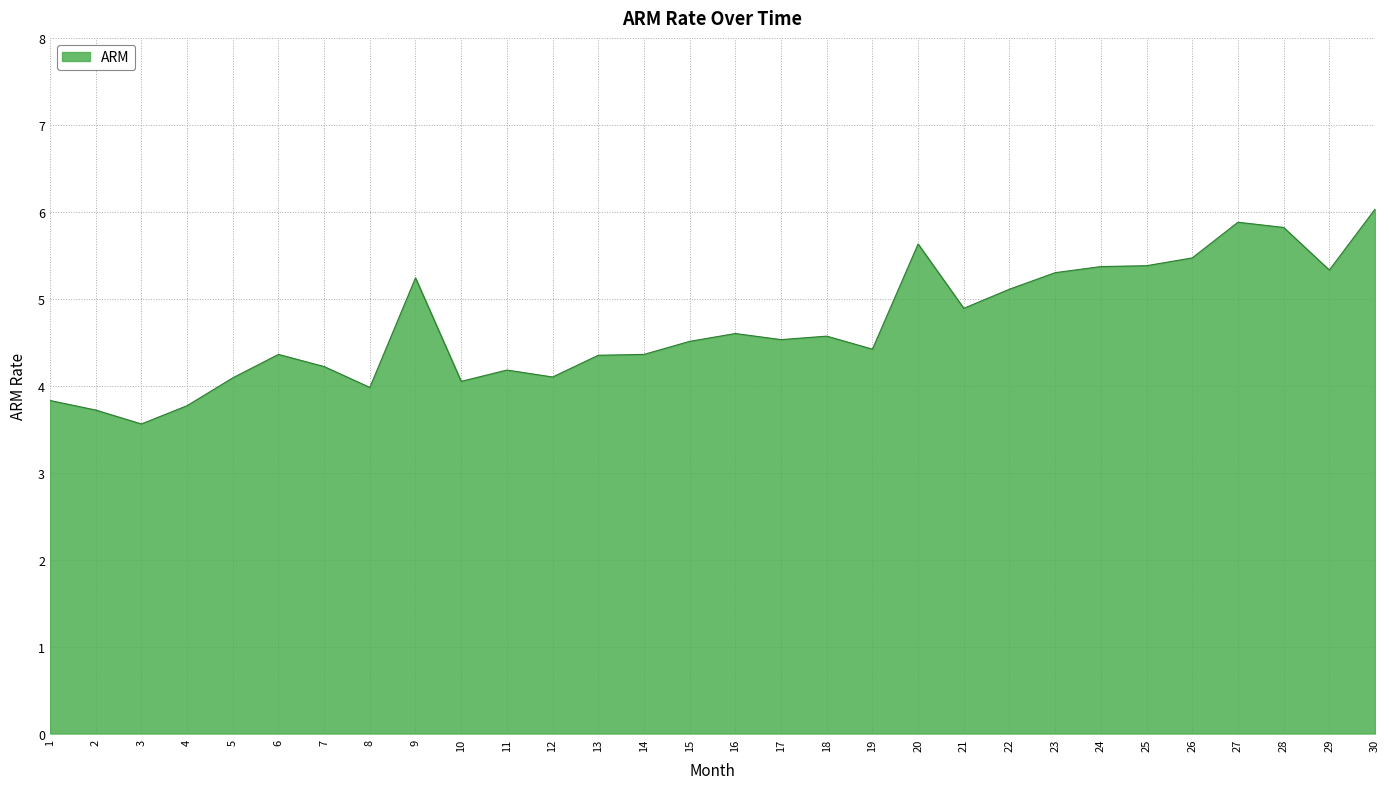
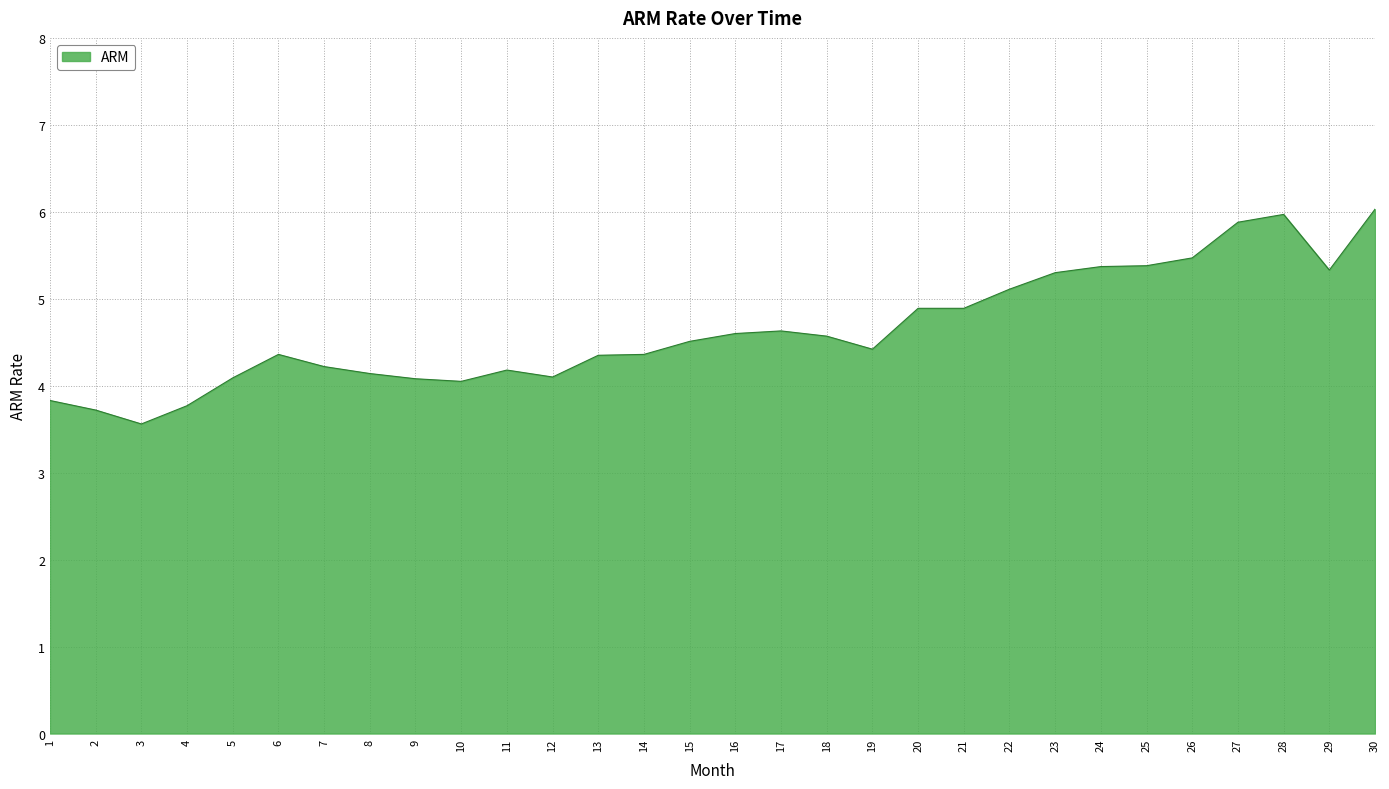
8: 4.0 -> 4.1
9: 5.2 -> 4.1
17: 4.5 -> 4.6
20: 5.6 -> 4.9
28: 5.8 -> 6.0
